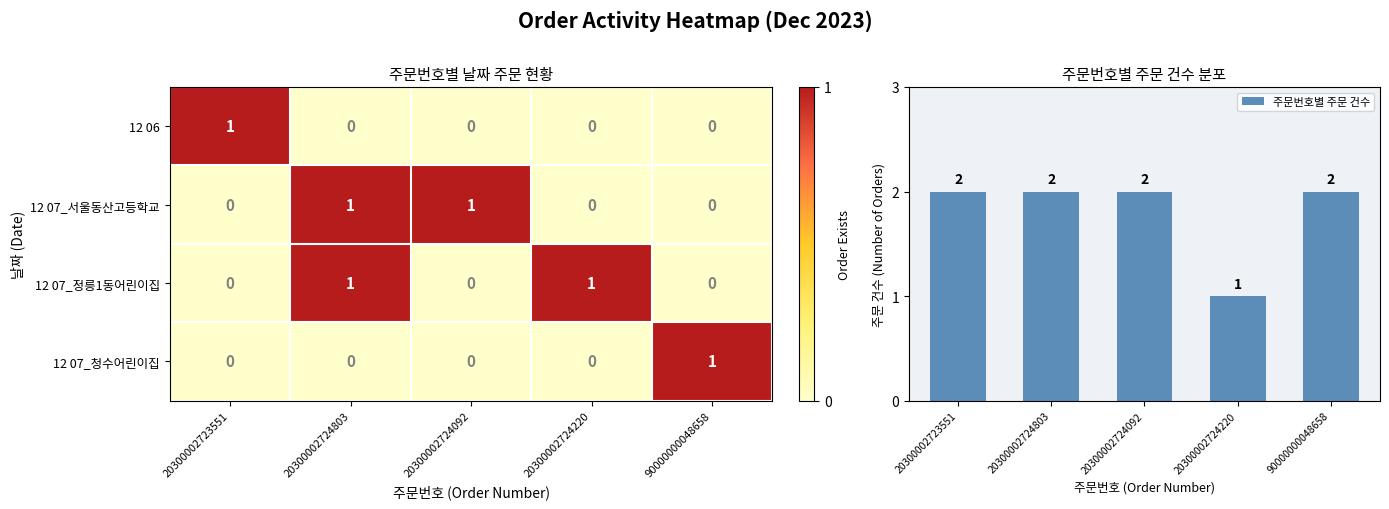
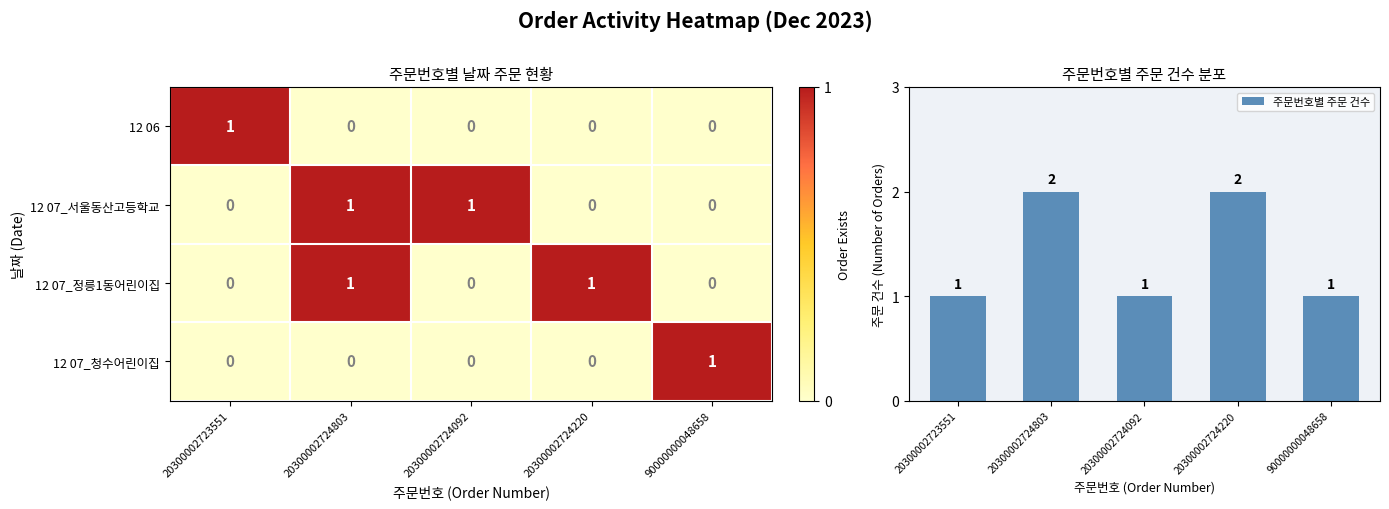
주문번호별 주문 건수 분포, 20300002723551: 2 -> 1
주문번호별 주문 건수 분포, 20300002724092: 2 -> 1
주문번호별 주문 건수 분포, 20300002724220: 1 -> 2
주문번호별 주문 건수 분포, 90000000048658: 2 -> 1
